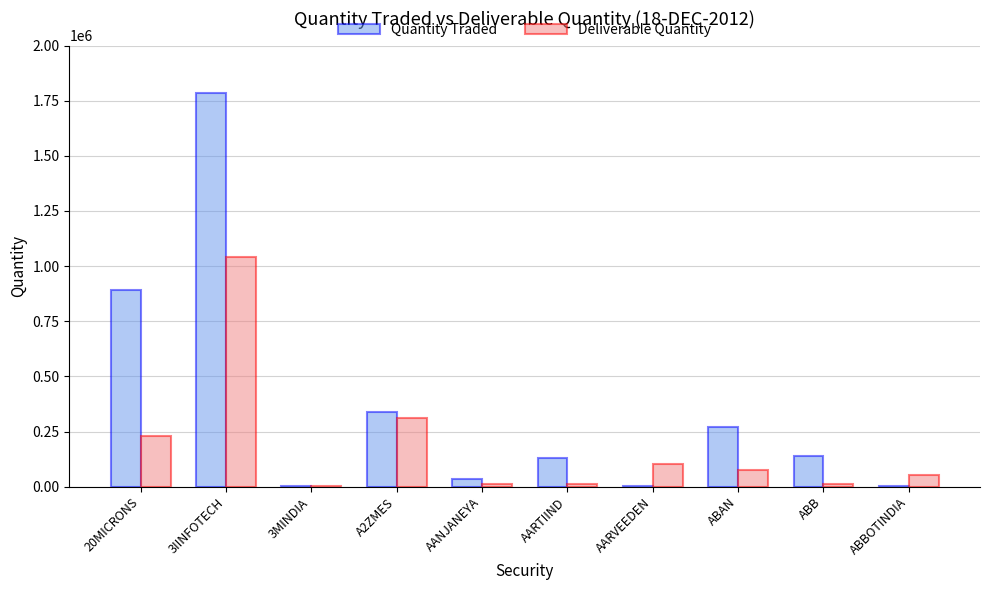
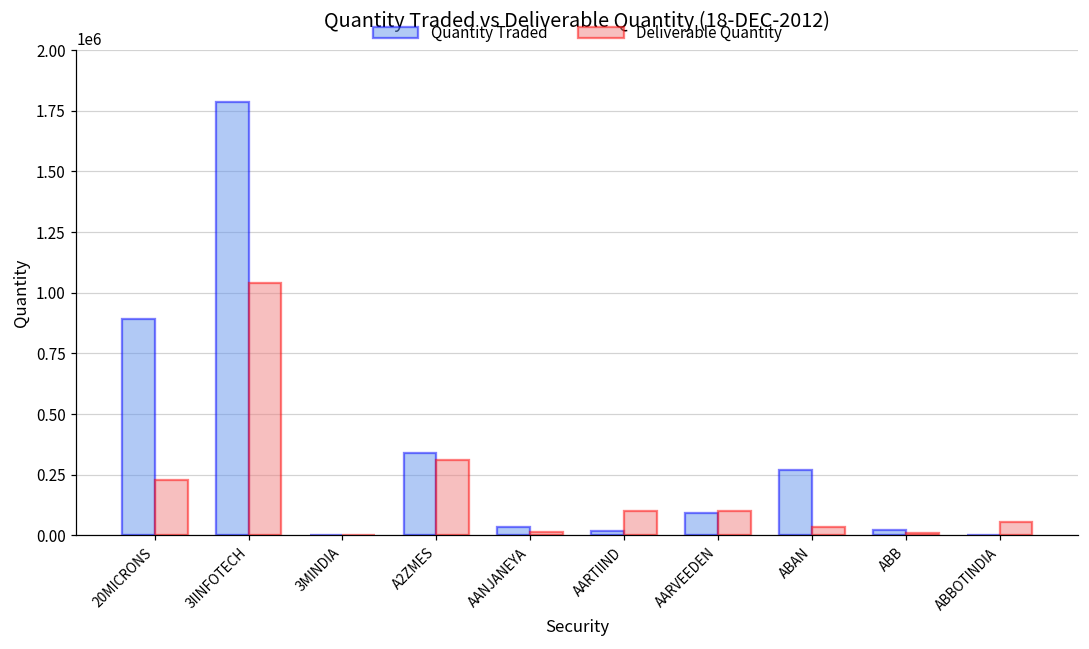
Quantity Traded, AARTIIND: 130000 -> 20000
Deliverable Quantity, AARTIIND: 10000 -> 100000
Quantity Traded, AARVEEDEN: 0 -> 90000
Deliverable Quantity, ABAN: 80000 -> 30000
Quantity Traded, ABB: 140000 -> 20000
